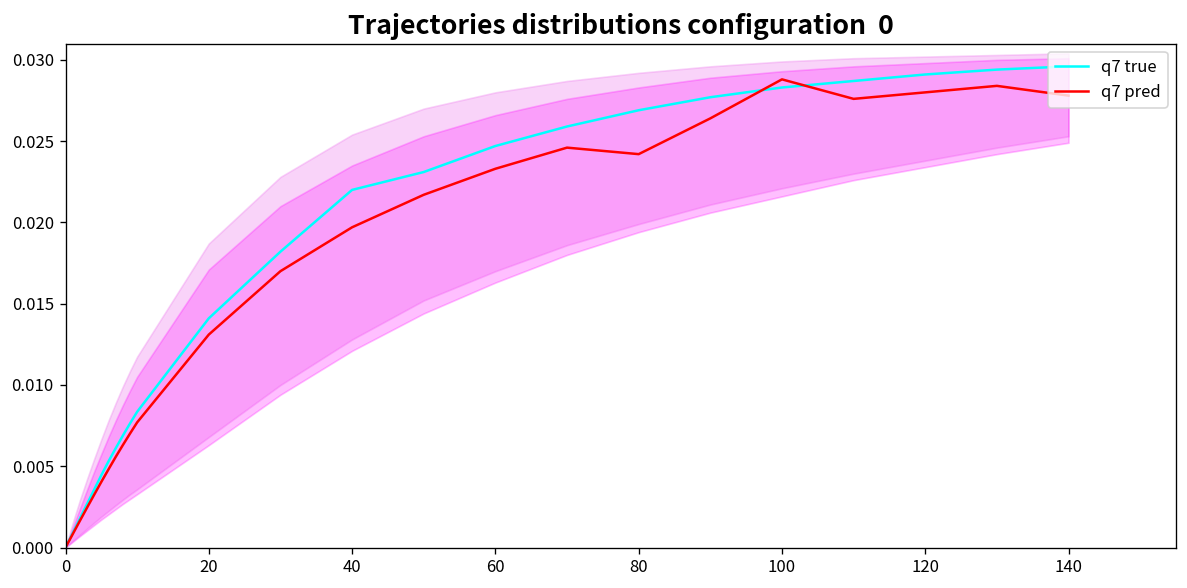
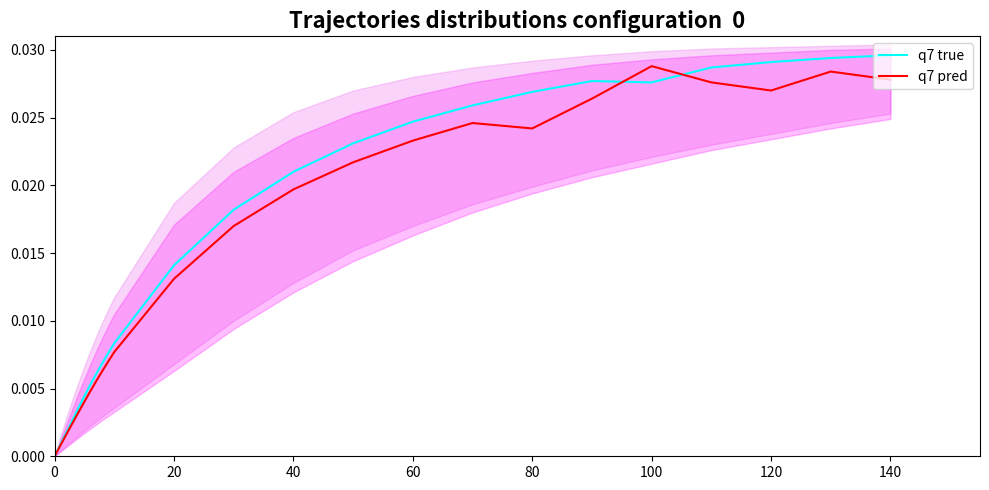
q7 true, 40: 0.022 -> 0.021
q7 true, 100: 0.0283 -> 0.0276
q7 pred, 120: 0.028 -> 0.027
